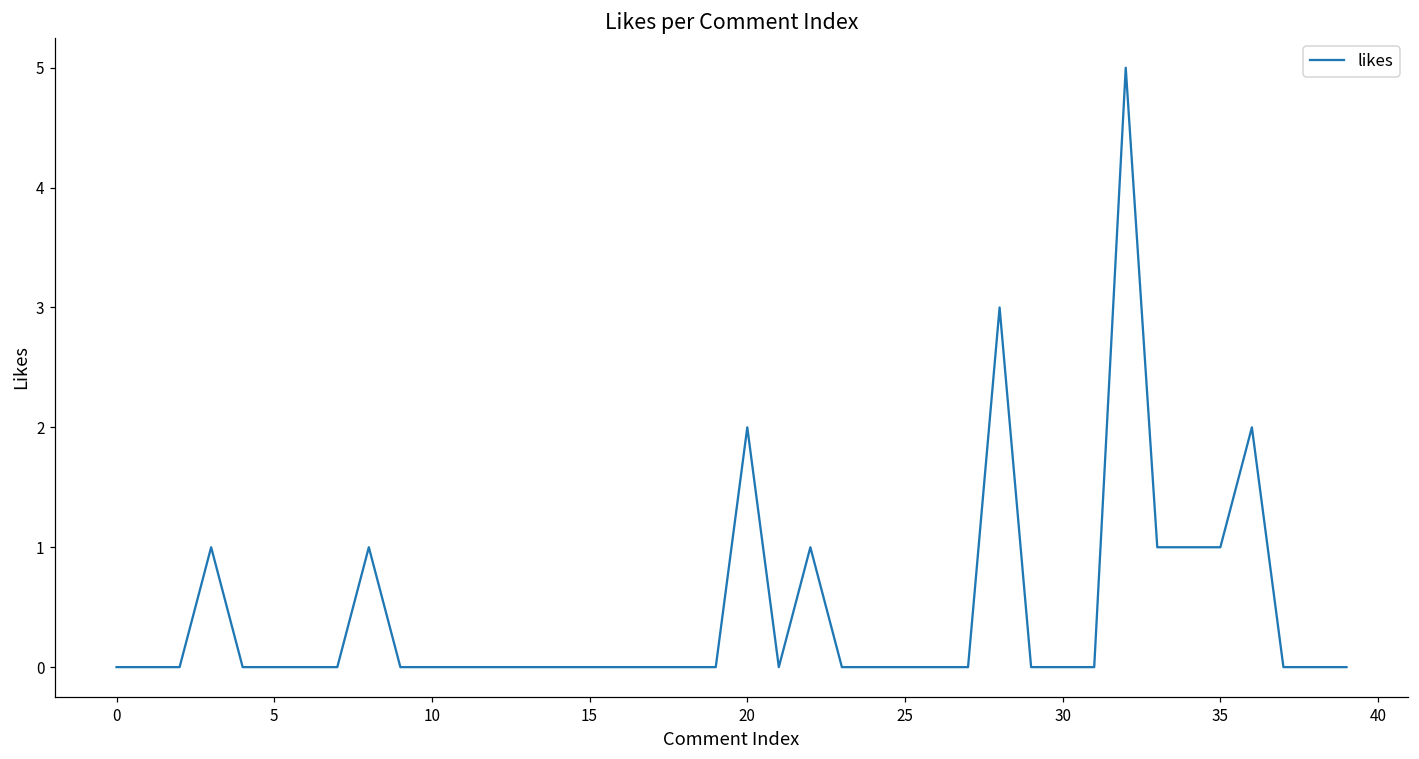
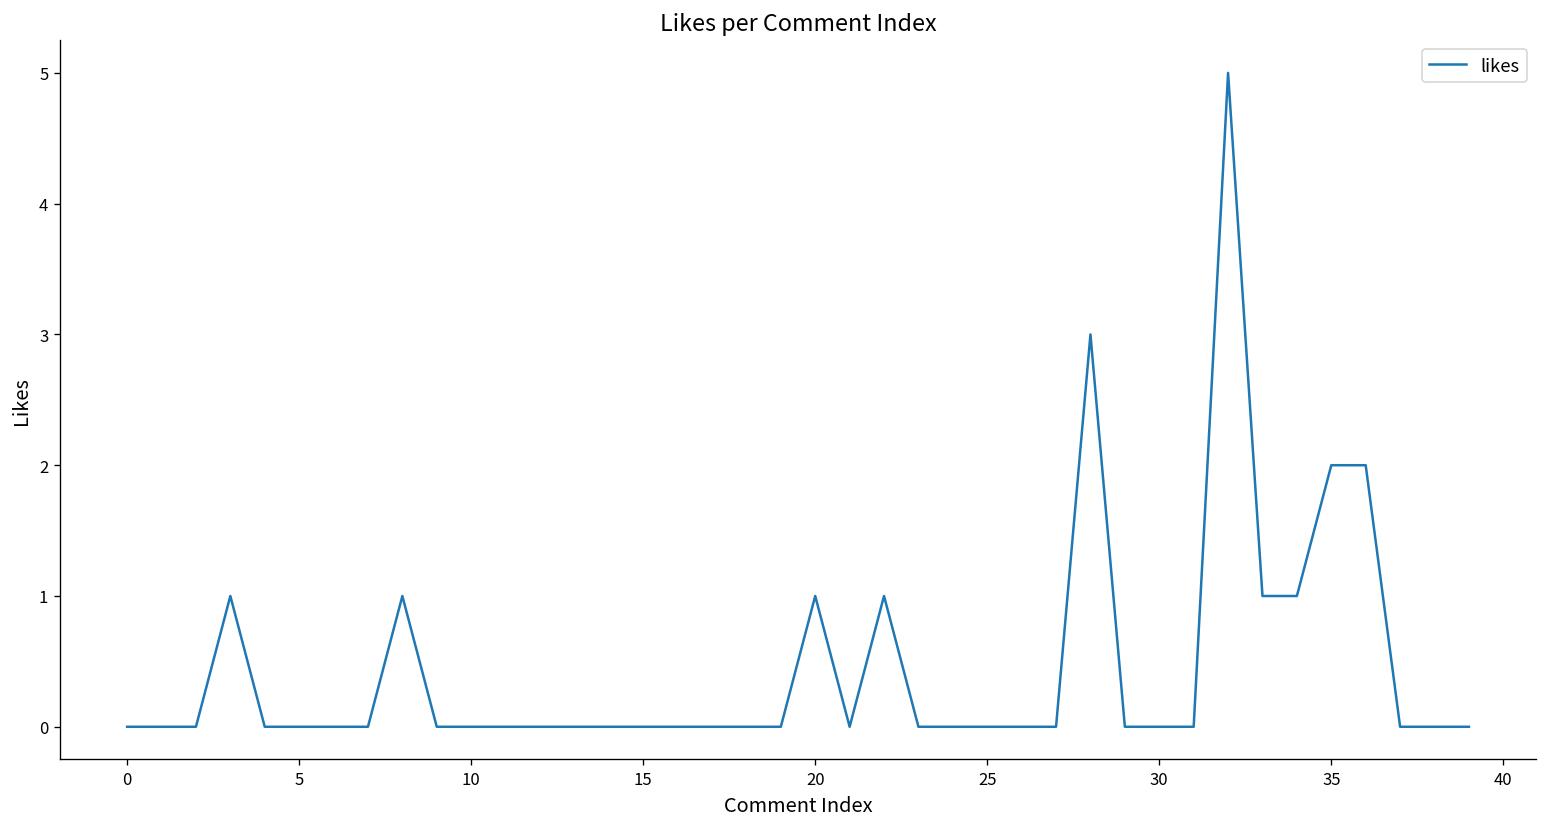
20: 2 -> 1
35: 1 -> 2
